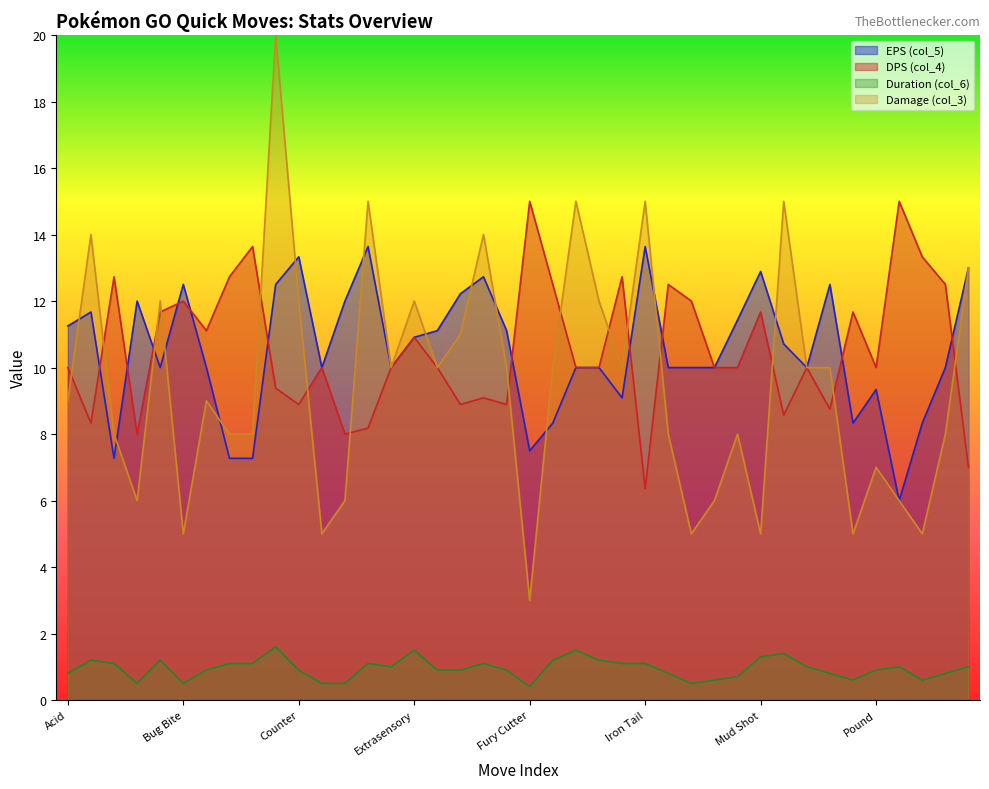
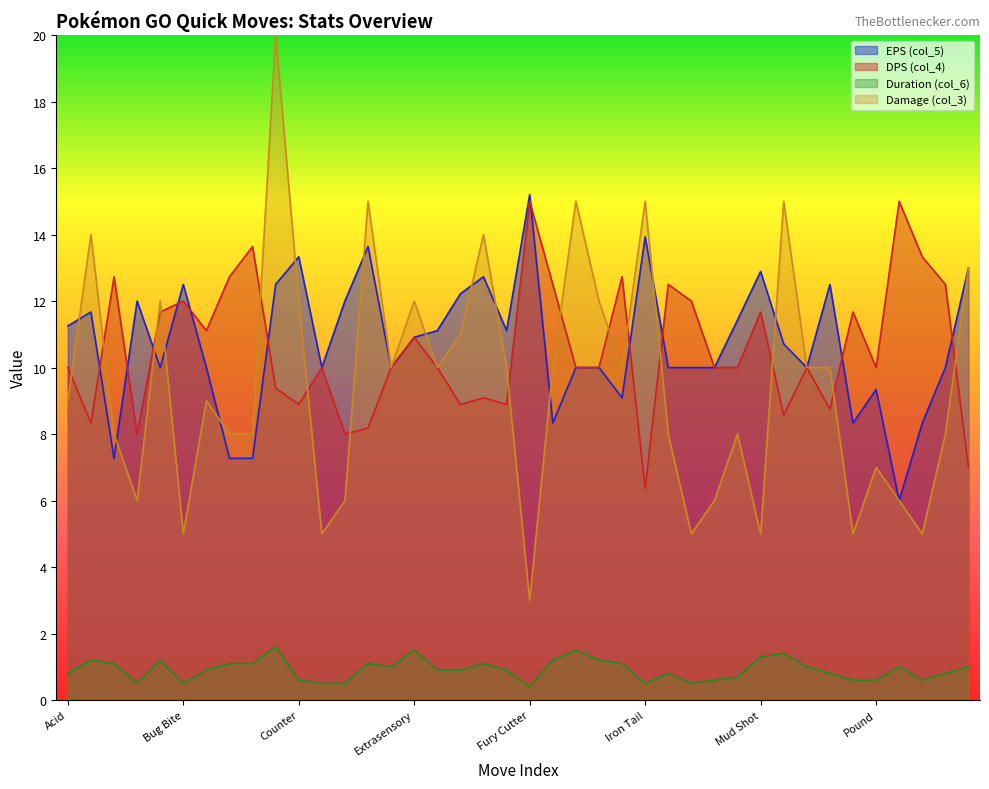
Duration (col_6), Counter: 0.9 -> 0.6
EPS (col_5), Fury Cutter: 7.5 -> 15.2
EPS (col_5), Iron Tail: 13.6 -> 13.9
Duration (col_6), Iron Tail: 1.1 -> 0.5
Duration (col_6), Pound: 0.9 -> 0.6
